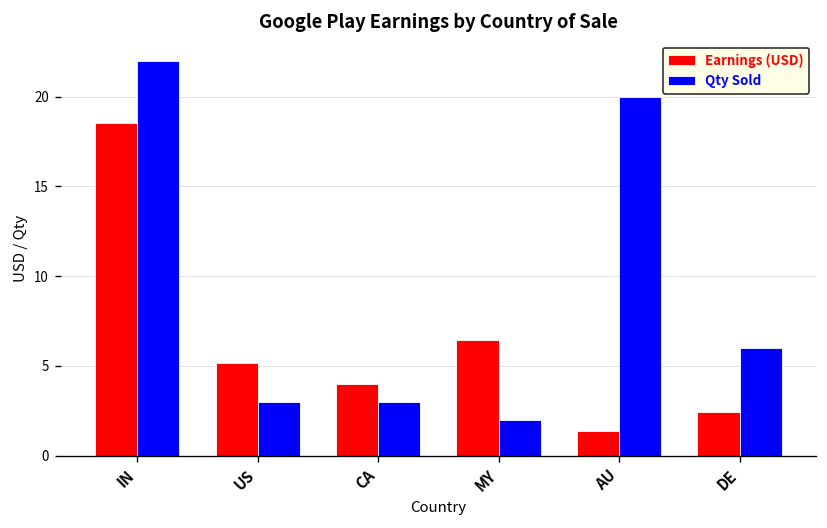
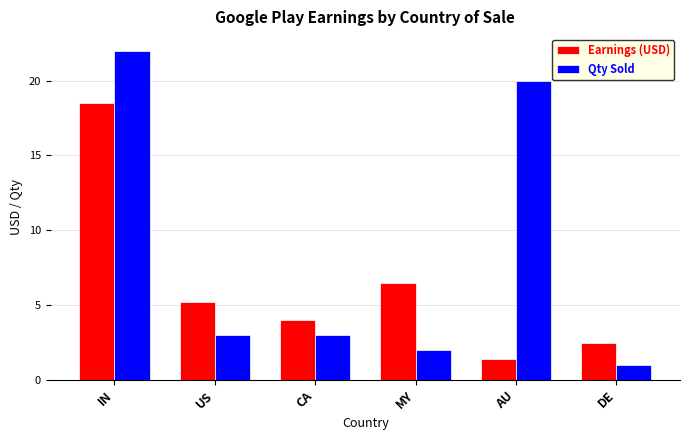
Qty Sold, DE: 6 -> 1
